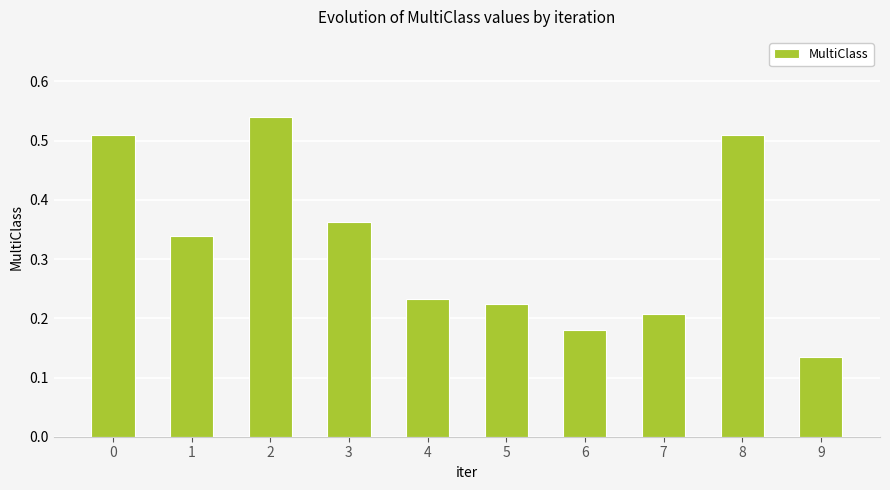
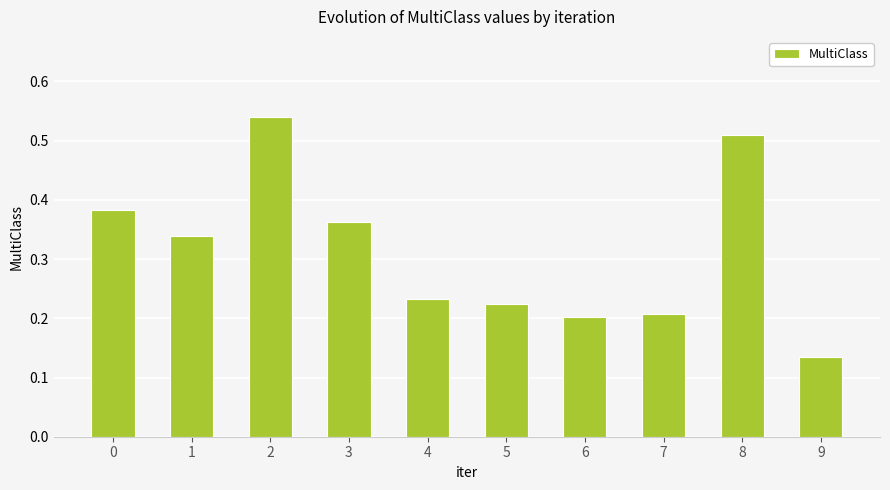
0: 0.51 -> 0.38
6: 0.18 -> 0.20
